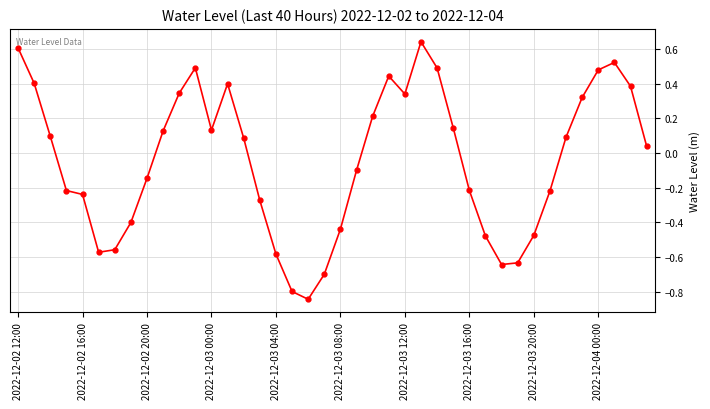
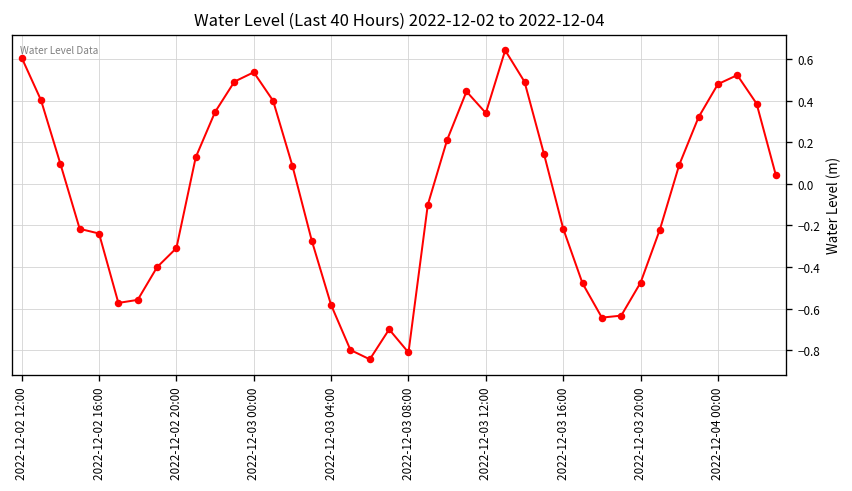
2022-12-02 20:00: -0.15 -> -0.31
2022-12-03 00:00: 0.13 -> 0.54
2022-12-03 08:00: -0.44 -> -0.81
